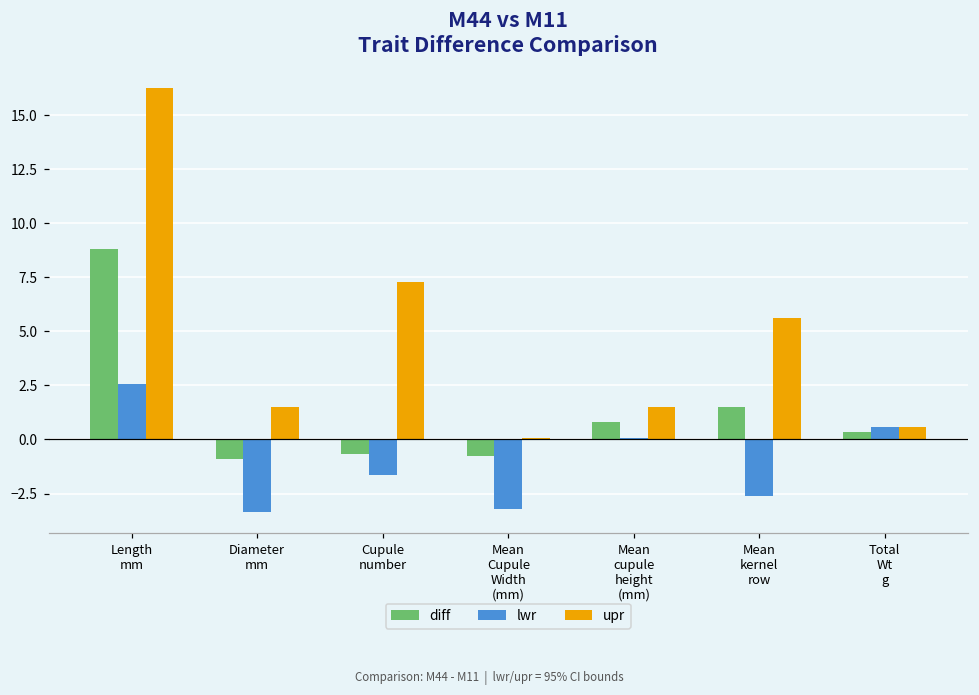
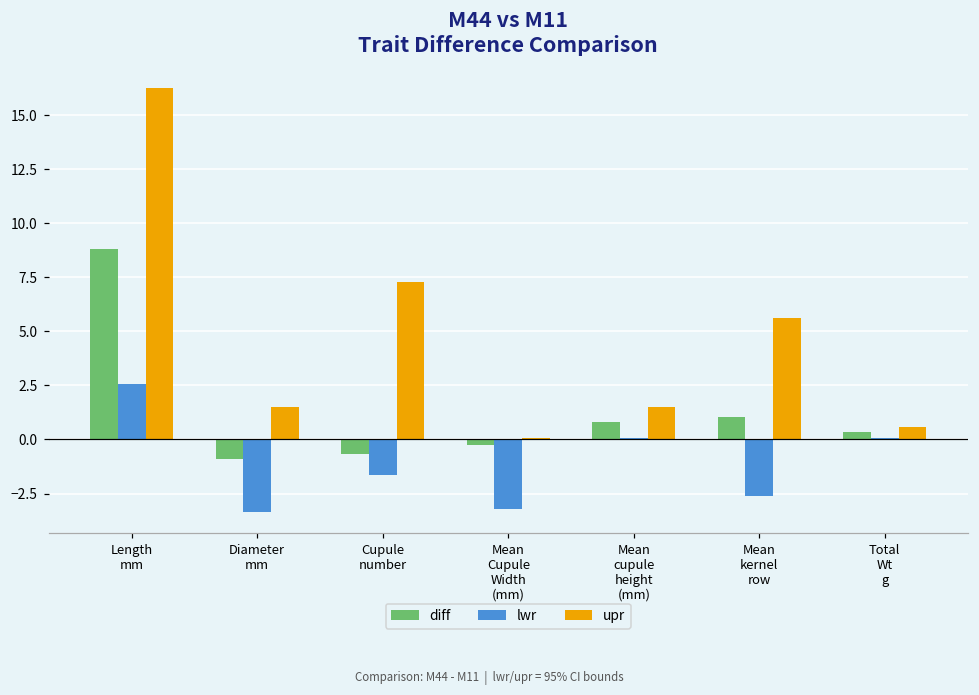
diff, Mean Cupule Width (mm): -0.8 -> -0.3
diff, Mean kernel row: 1.5 -> 1.0
lwr, Total Wt g: 0.6 -> 0.1
